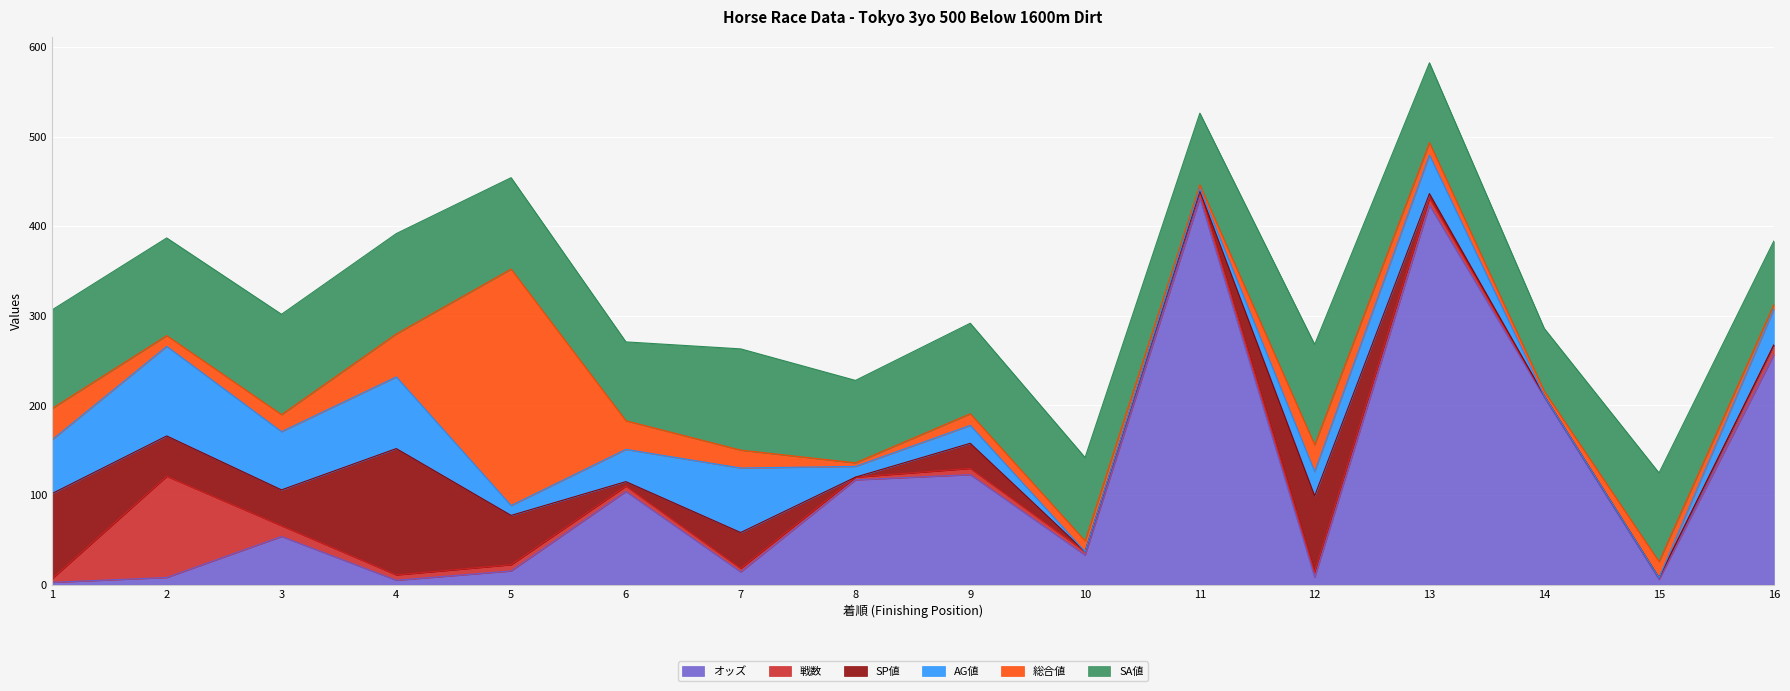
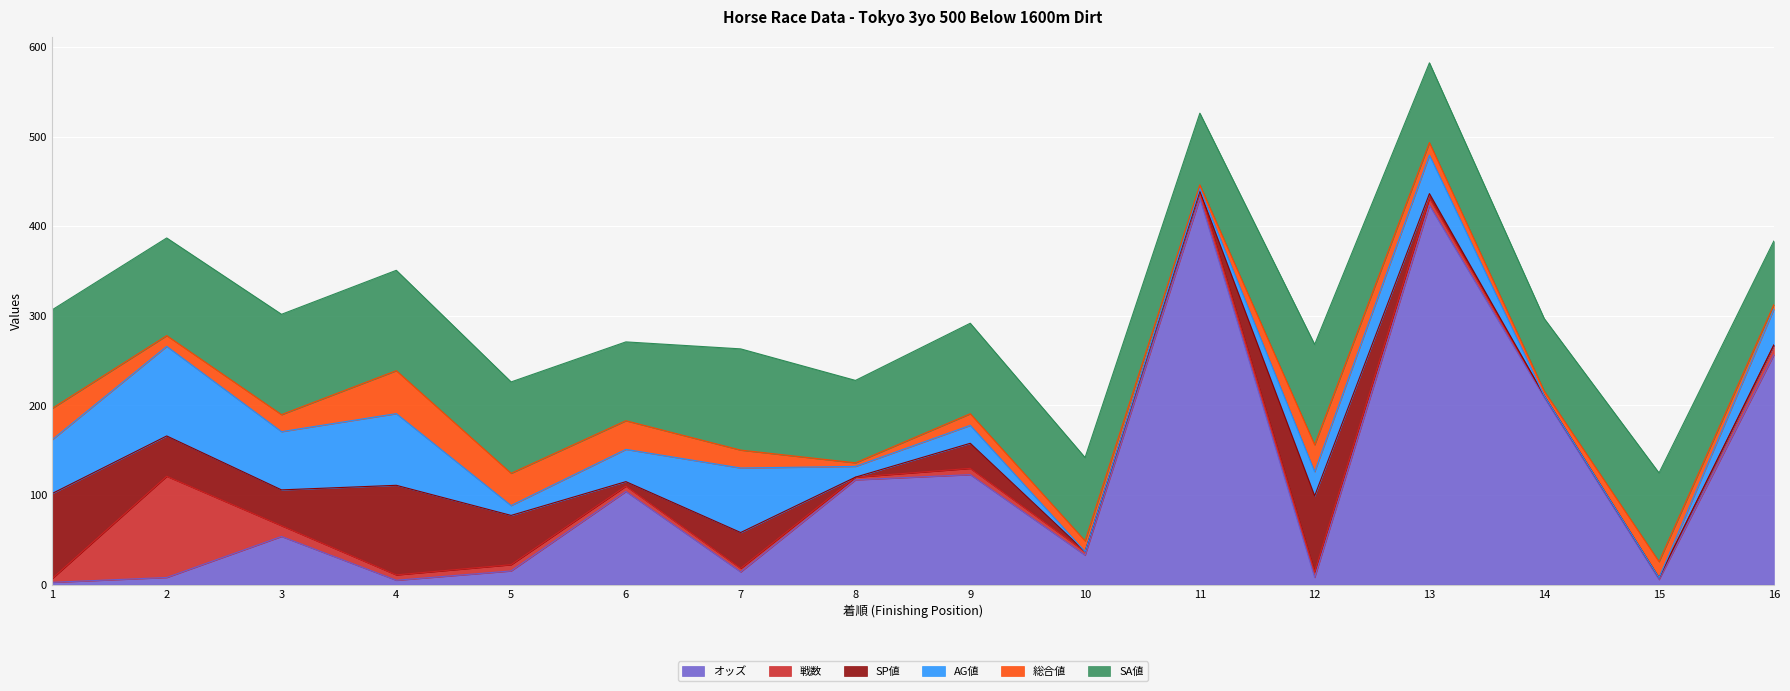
SP値, 4: 140 -> 100
総合値, 5: 260 -> 40
SA値, 14: 70 -> 80
